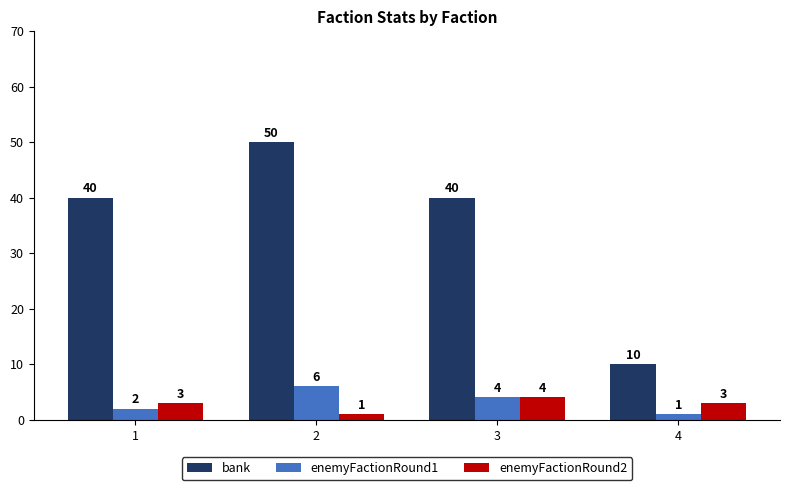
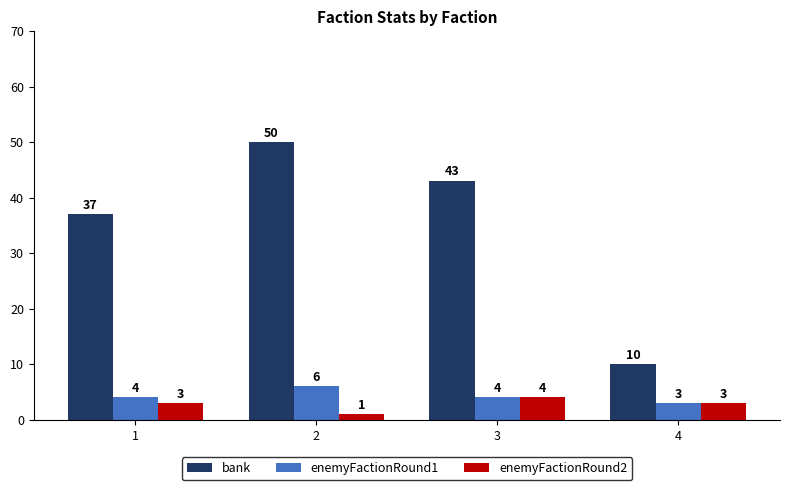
bank, 1: 40 -> 37
enemyFactionRound1, 1: 2 -> 4
bank, 3: 40 -> 43
enemyFactionRound1, 4: 1 -> 3
